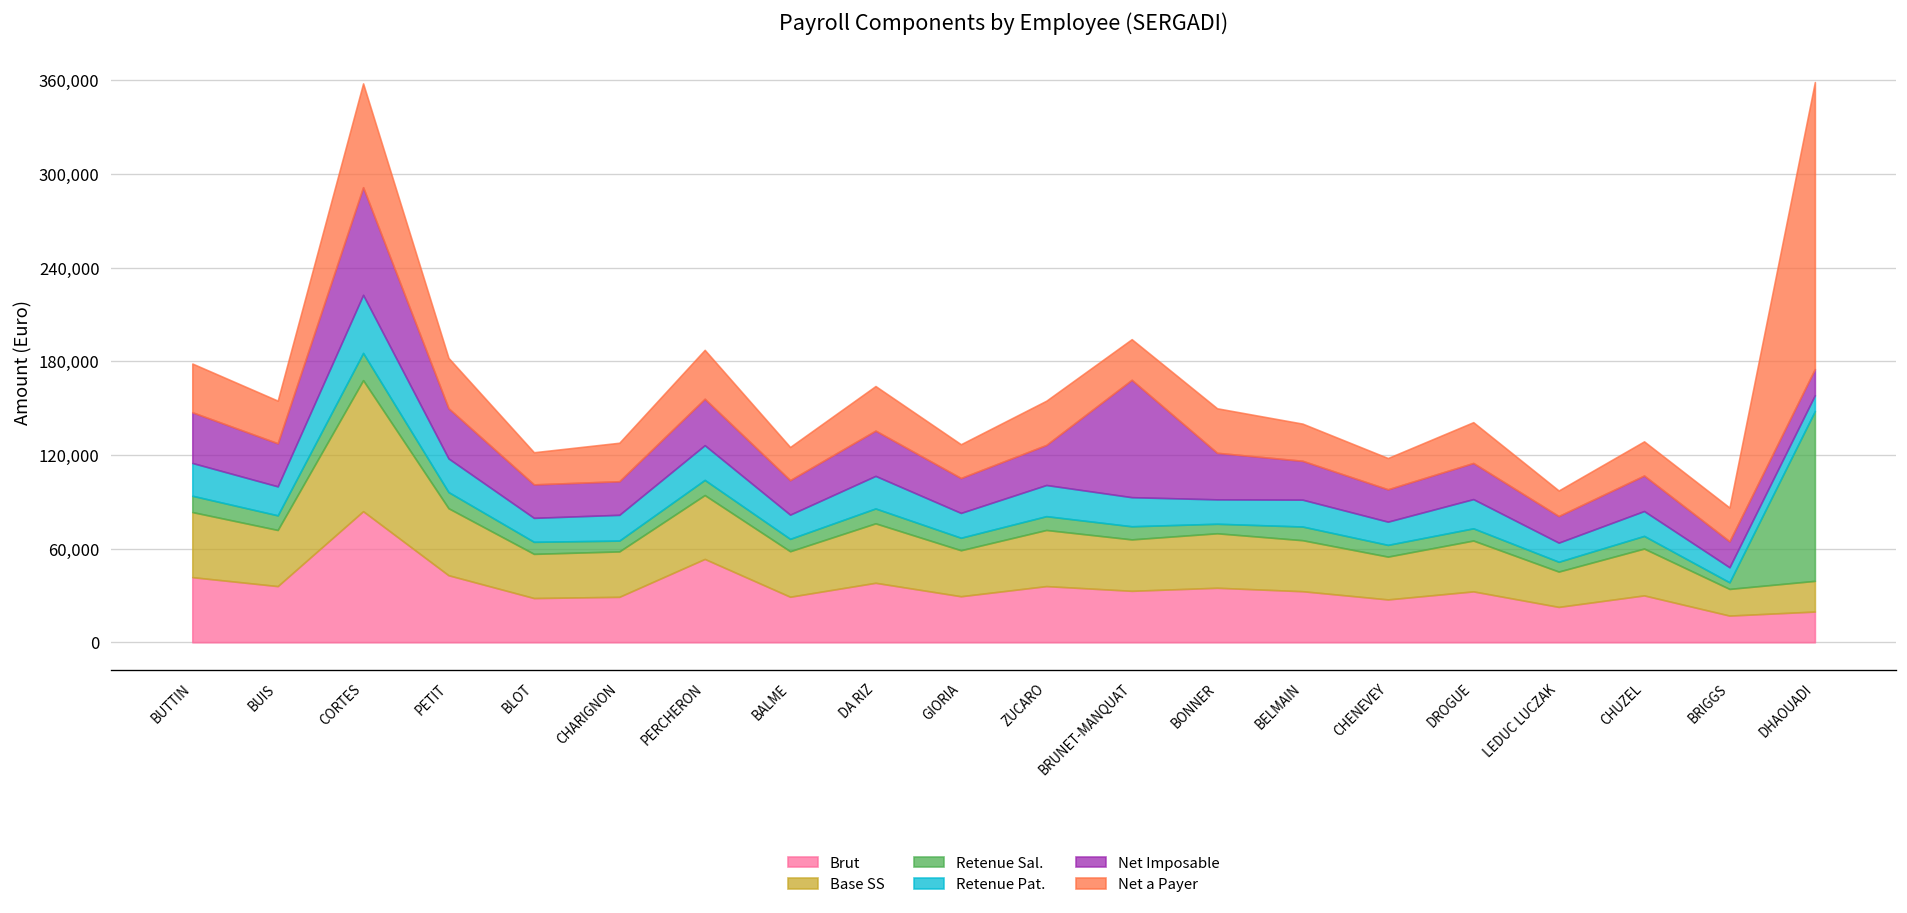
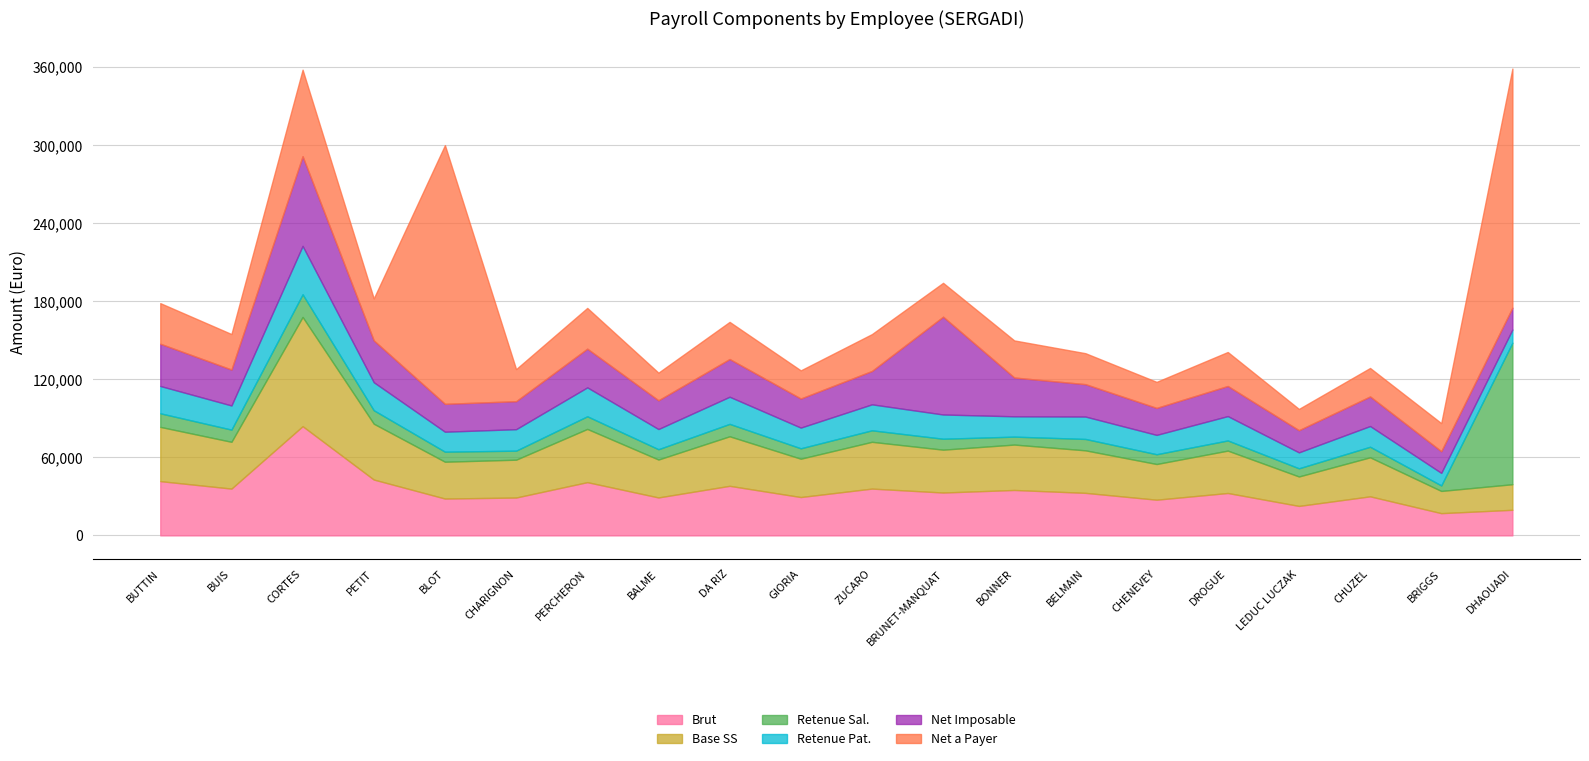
Net a Payer, BLOT: 21,000 -> 199,000
Brut, PERCHERON: 53,000 -> 41,000
